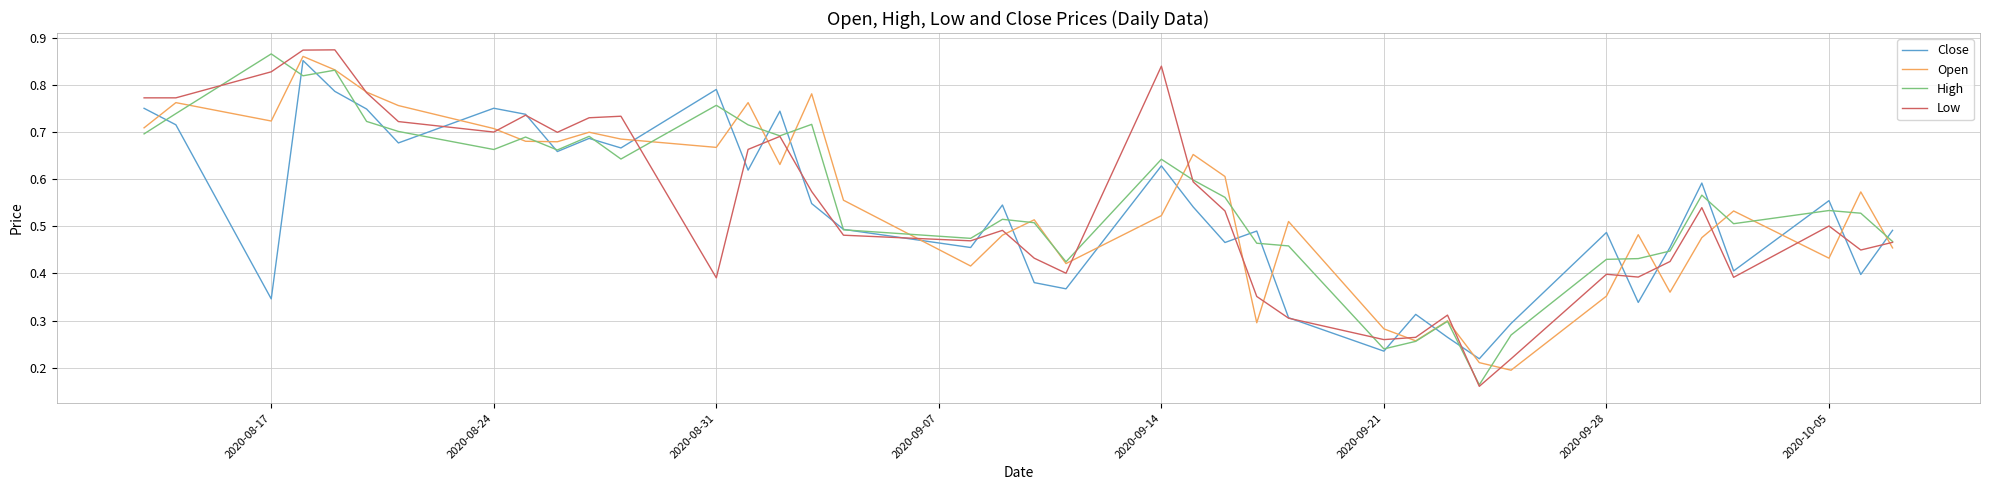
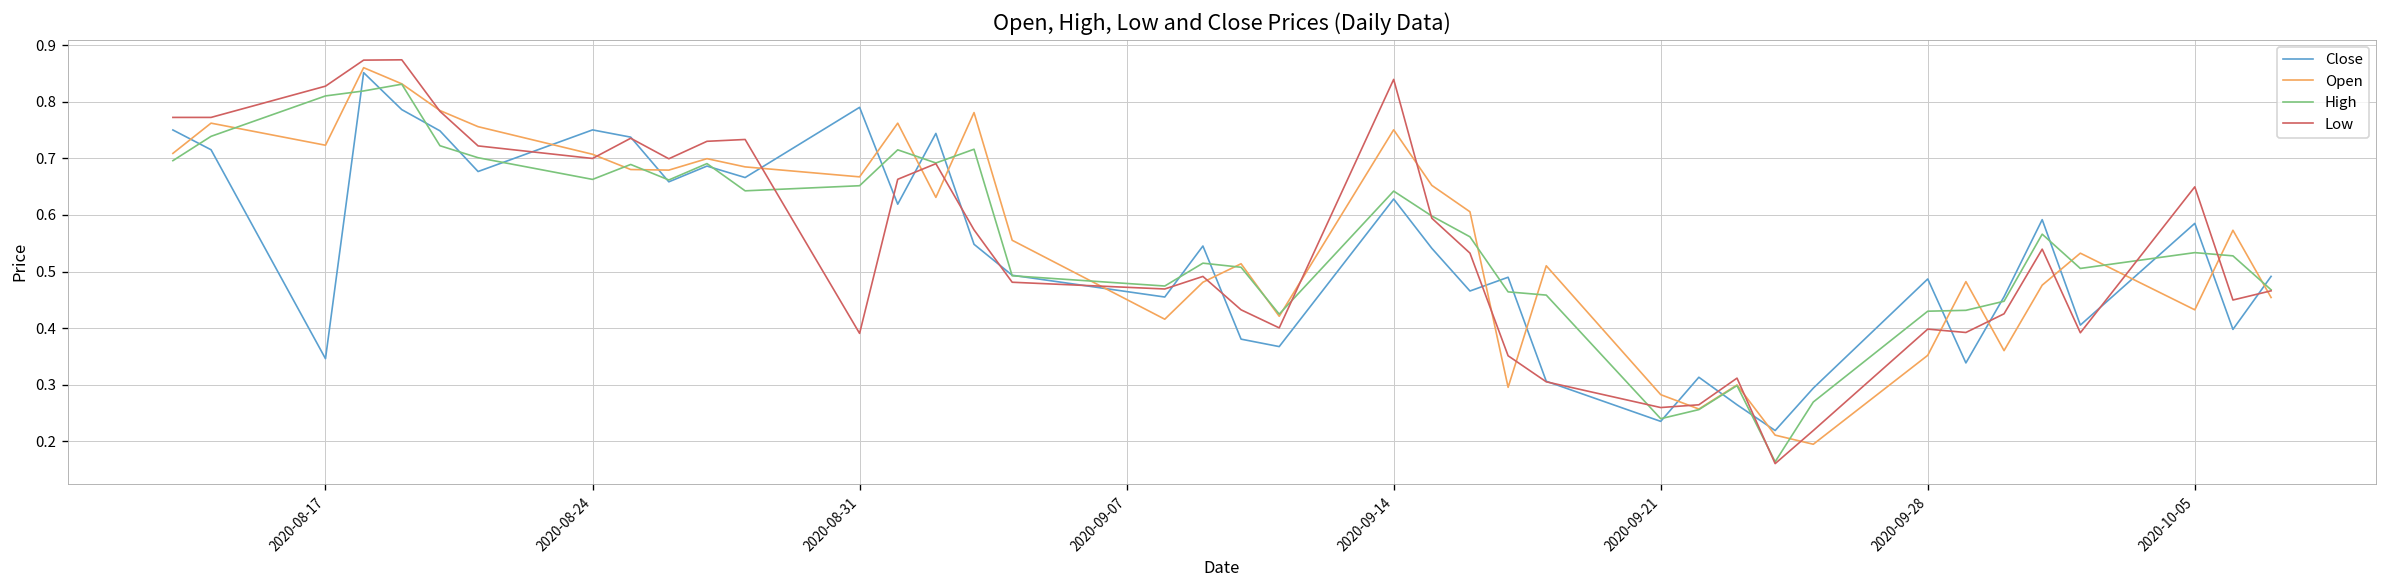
High, 2020-08-17: 0.87 -> 0.81
High, 2020-08-31: 0.76 -> 0.65
Open, 2020-09-14: 0.52 -> 0.75
Close, 2020-10-05: 0.55 -> 0.59
Low, 2020-10-05: 0.50 -> 0.65
